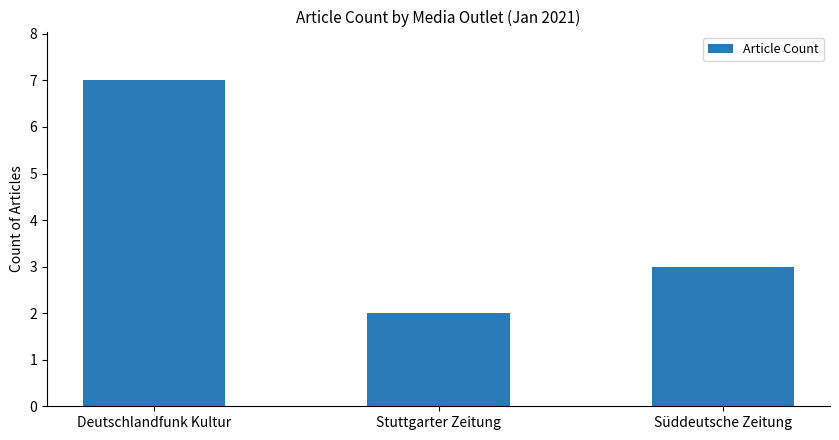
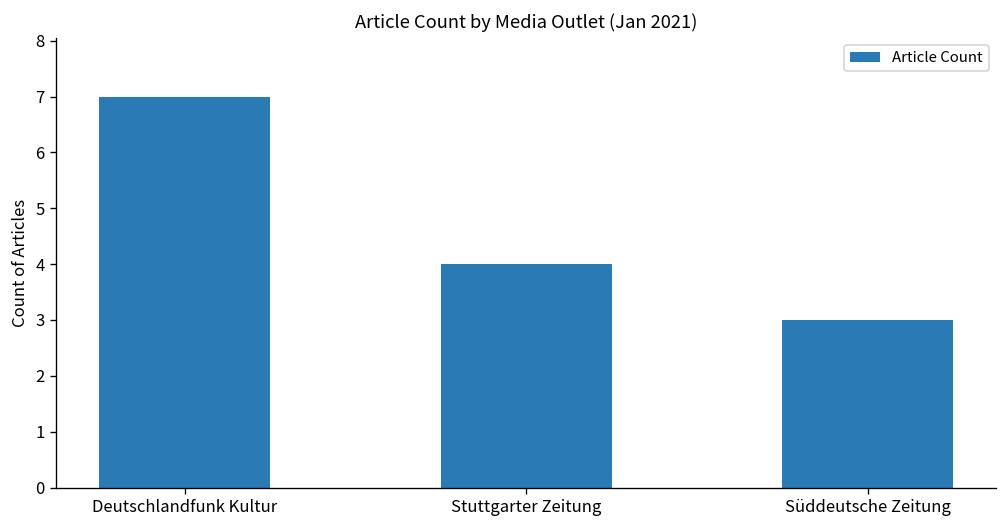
Stuttgarter Zeitung: 2 -> 4
